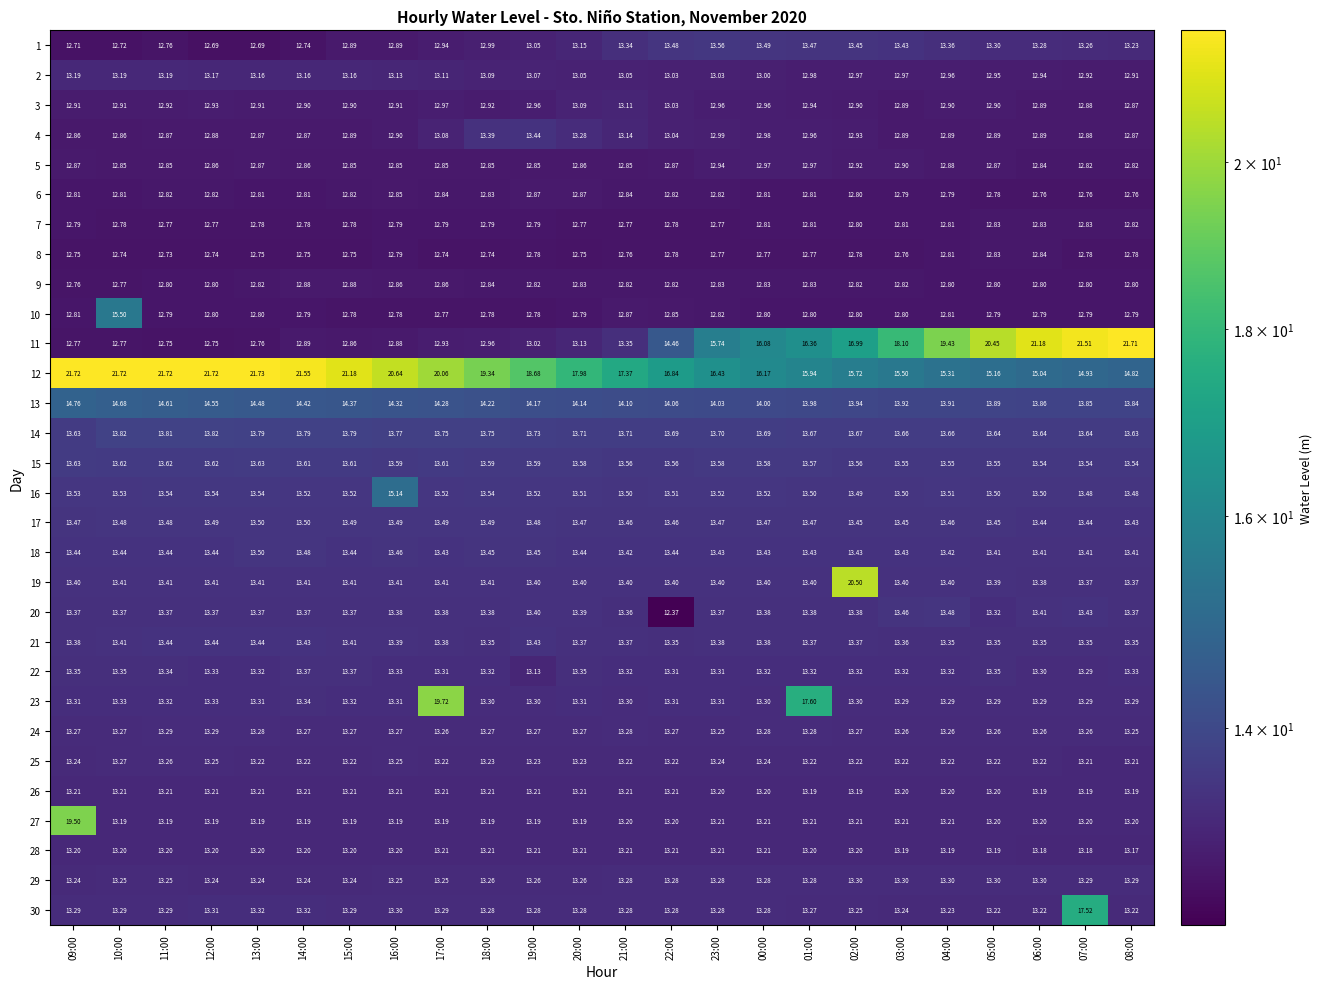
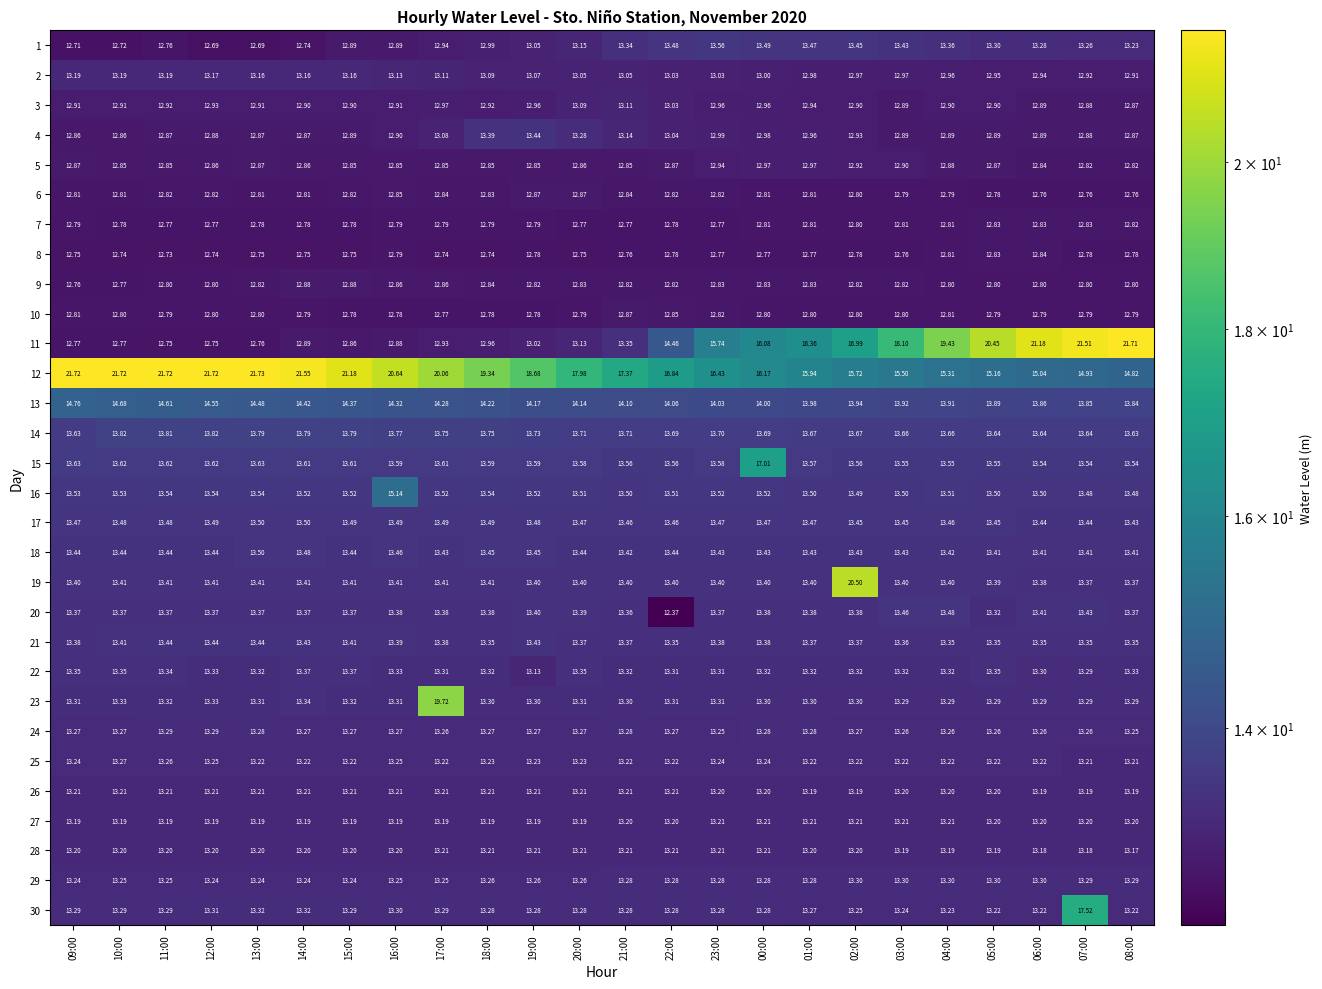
10, 10:00: 15.50 -> 12.80
15, 00:00: 13.58 -> 17.01
23, 01:00: 17.60 -> 13.30
27, 09:00: 19.50 -> 13.19
